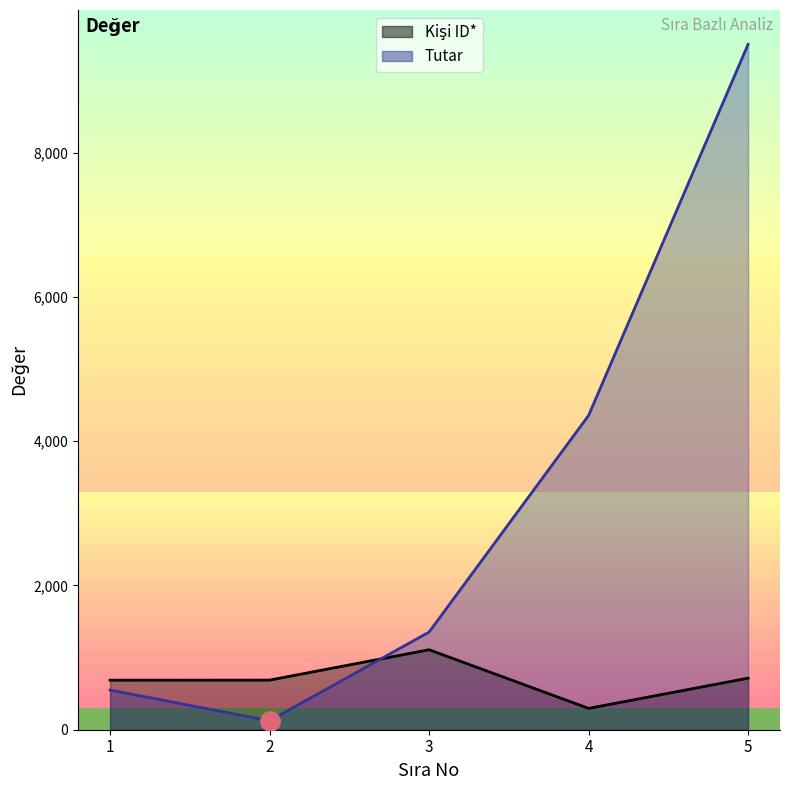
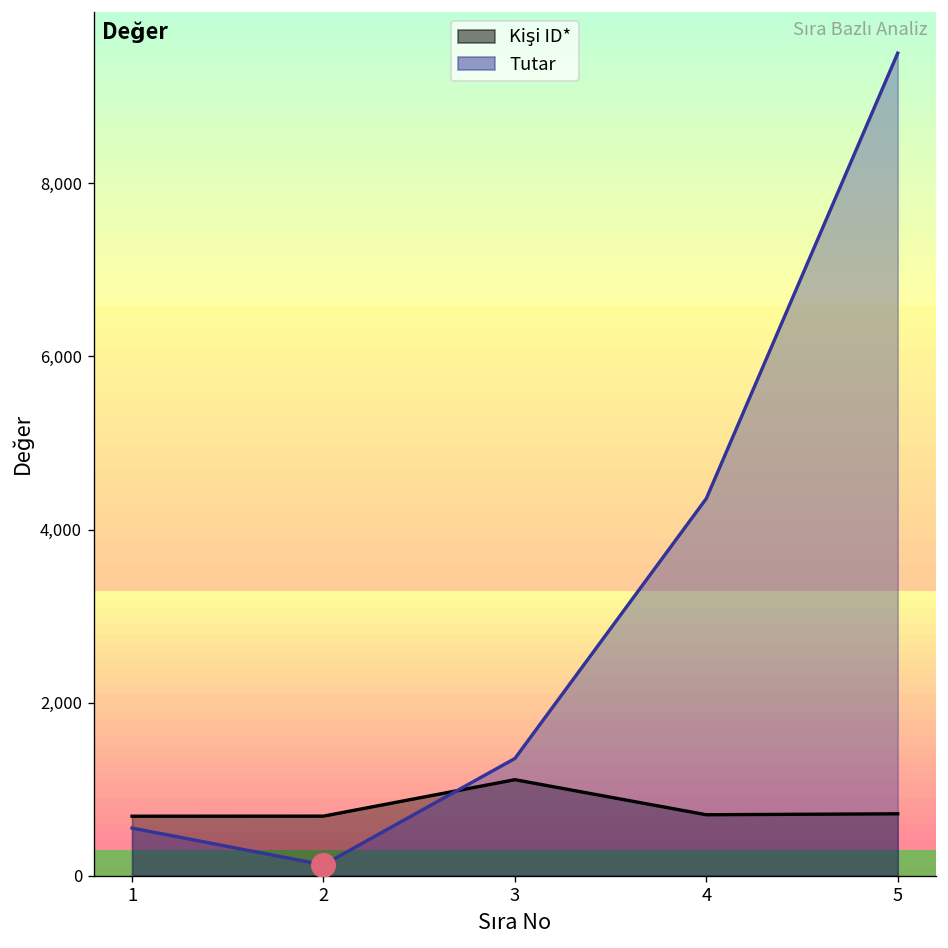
Kişi ID*, 4: 300 -> 700
